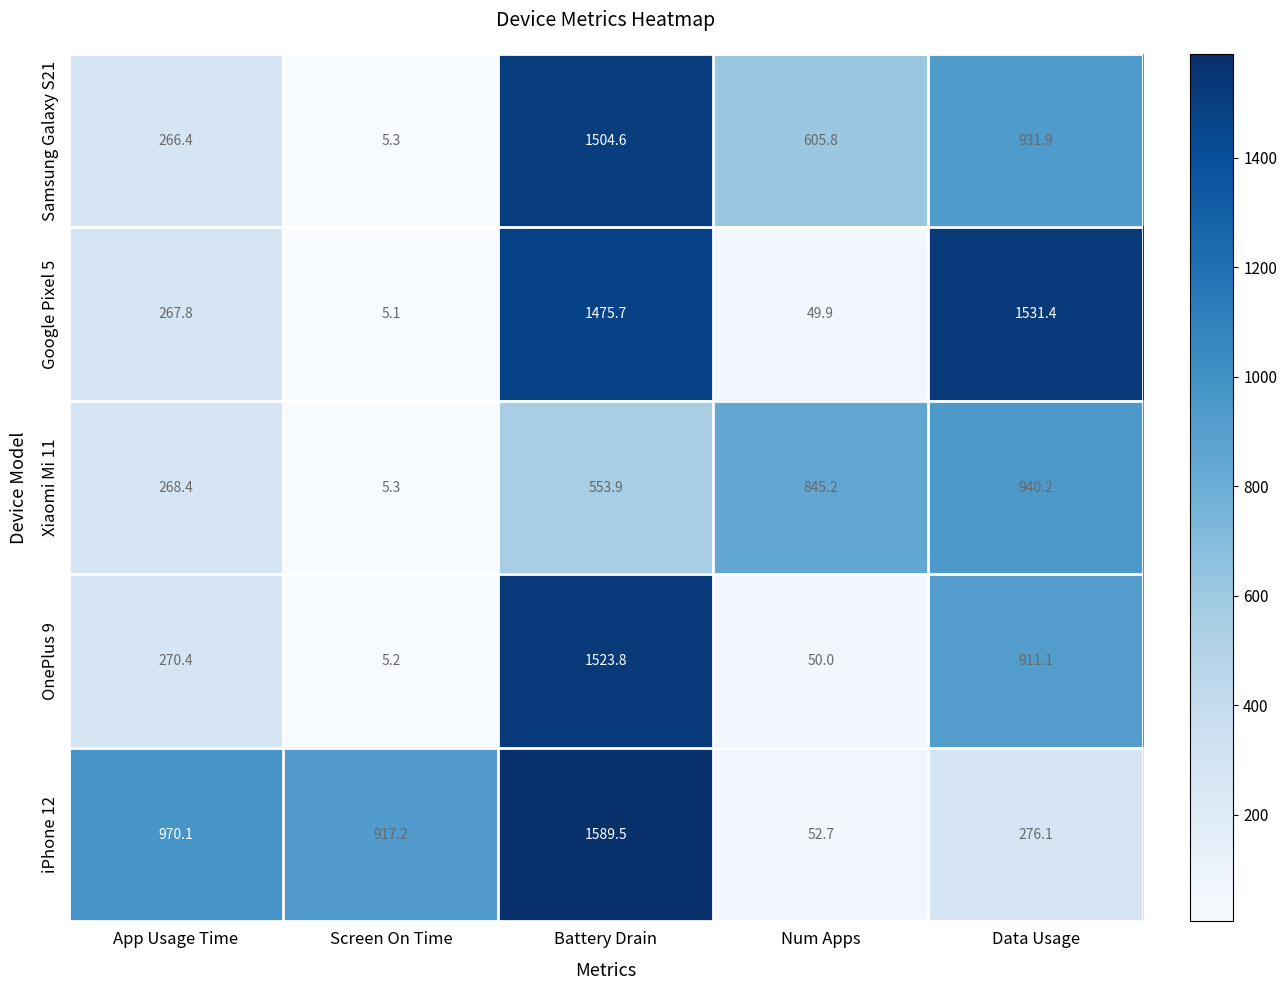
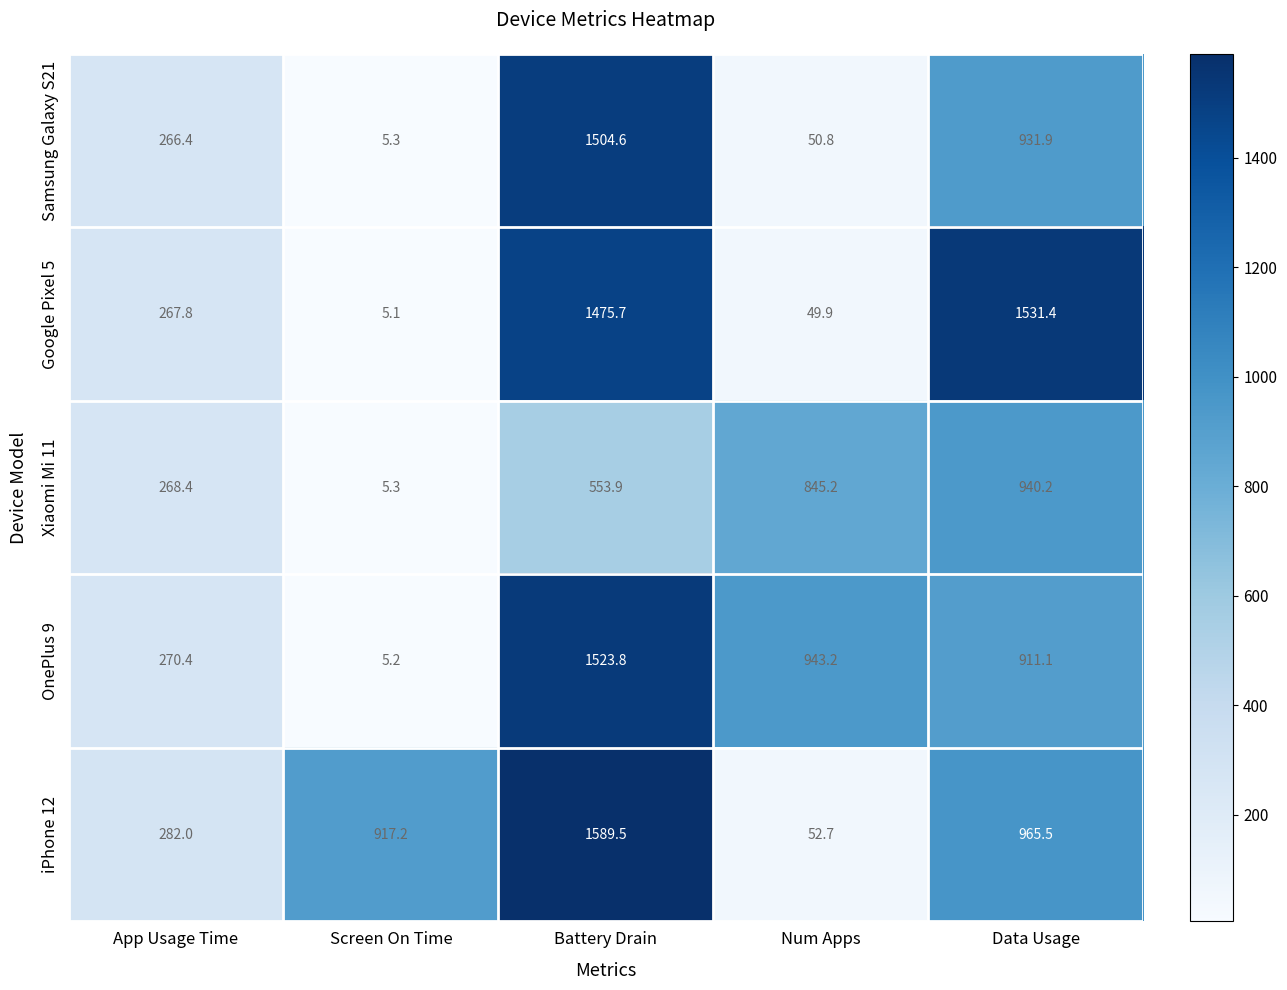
Samsung Galaxy S21, Num Apps: 605.8 -> 50.8
OnePlus 9, Num Apps: 50.0 -> 943.2
iPhone 12, App Usage Time: 970.1 -> 282.0
iPhone 12, Data Usage: 276.1 -> 965.5
